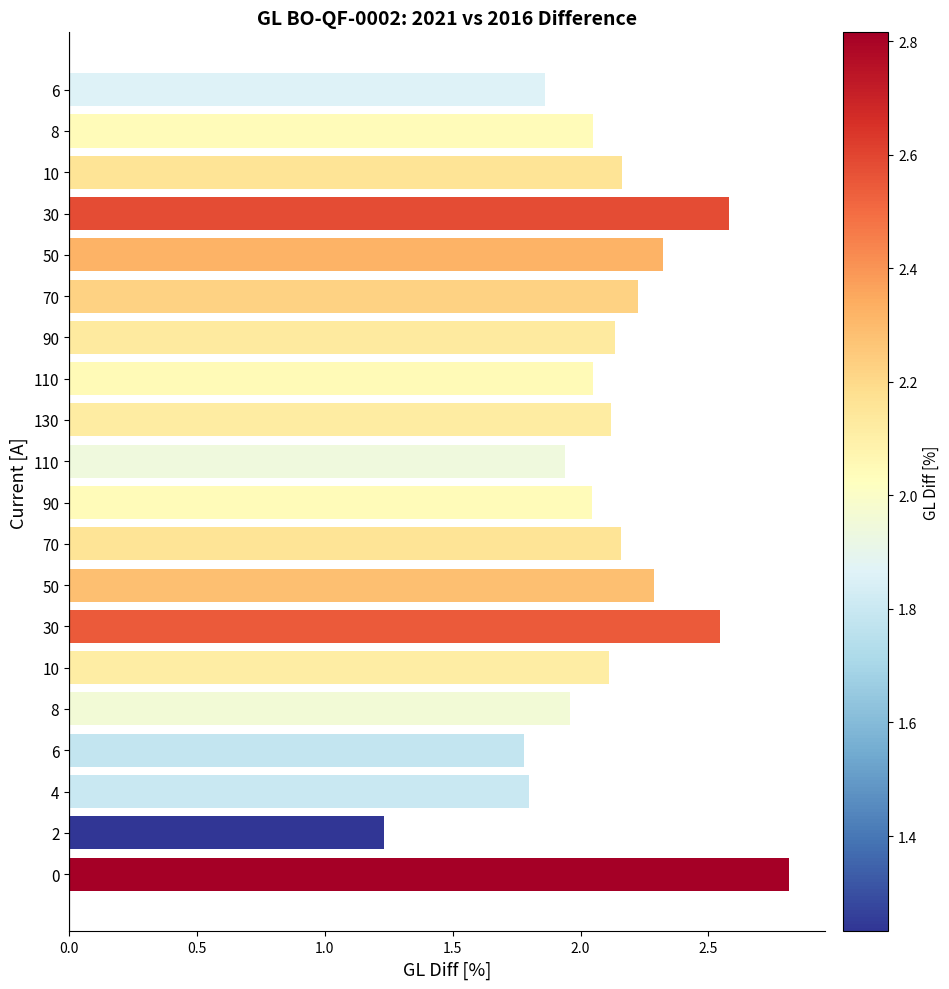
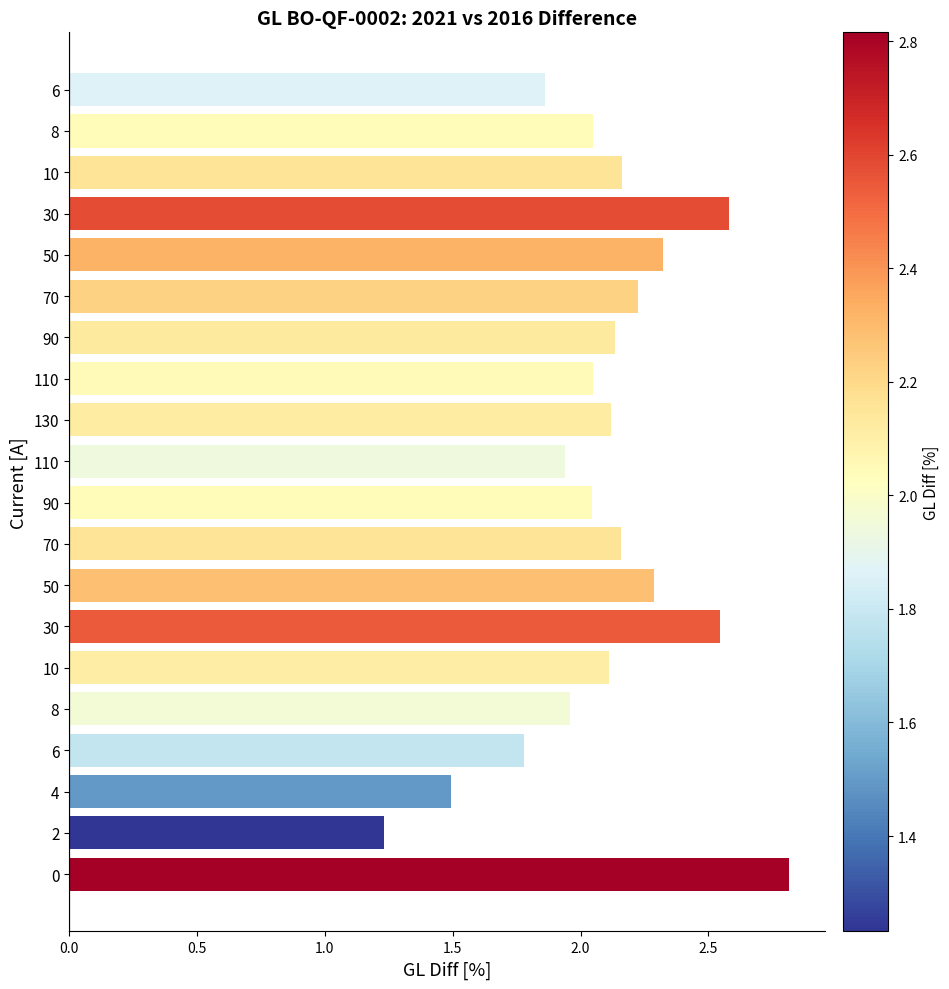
4: 1.80 -> 1.49
